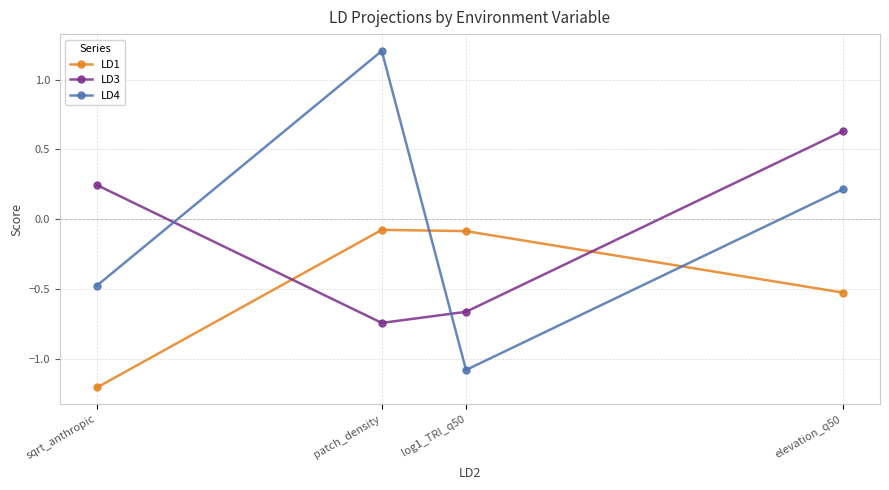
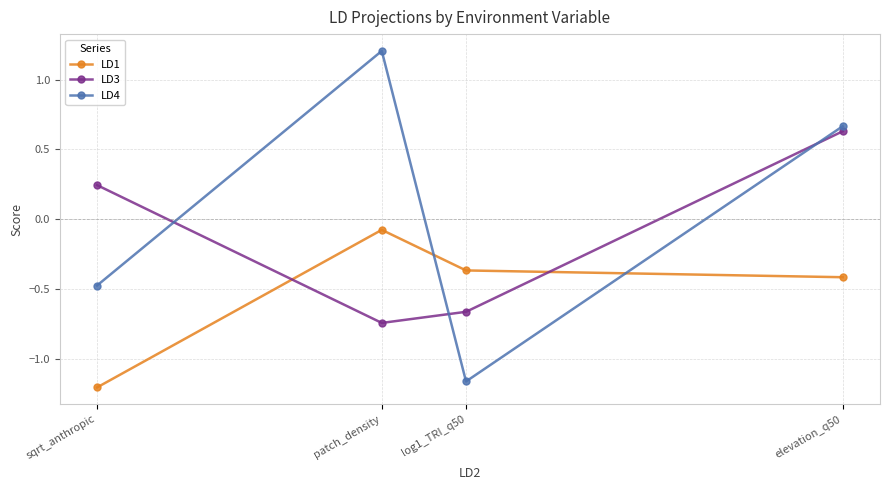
LD1, log1_TRI_q50: -0.09 -> -0.37
LD4, log1_TRI_q50: -1.08 -> -1.16
LD1, elevation_q50: -0.53 -> -0.42
LD4, elevation_q50: 0.21 -> 0.67
